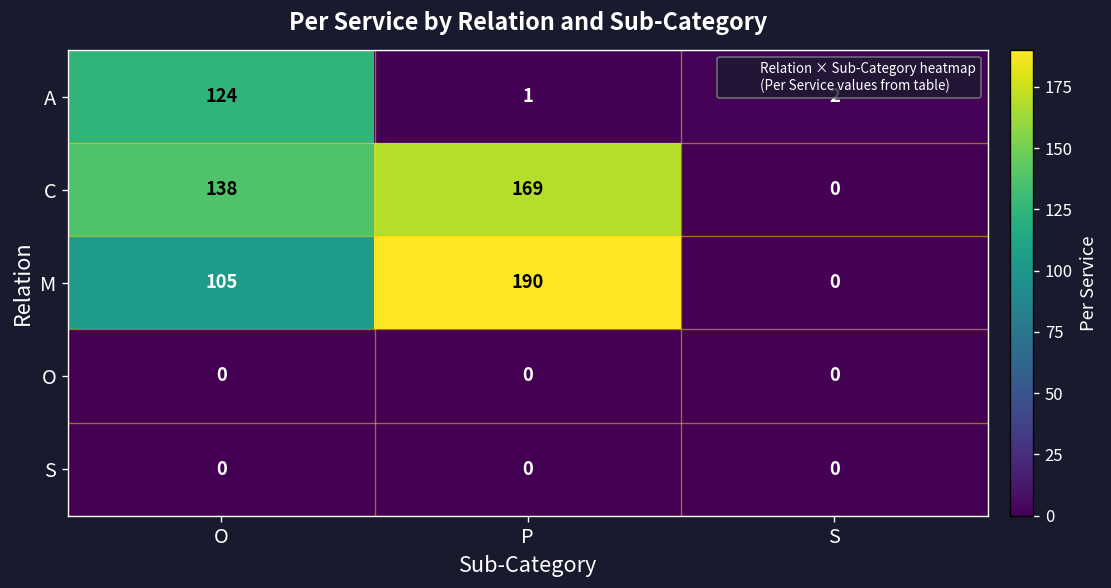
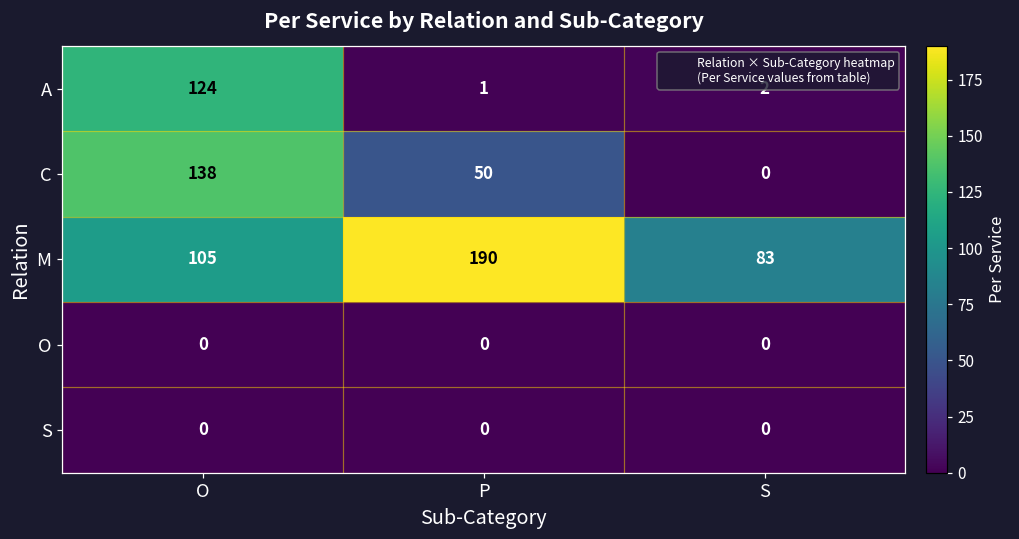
C, P: 169 -> 50
M, S: 0 -> 83
